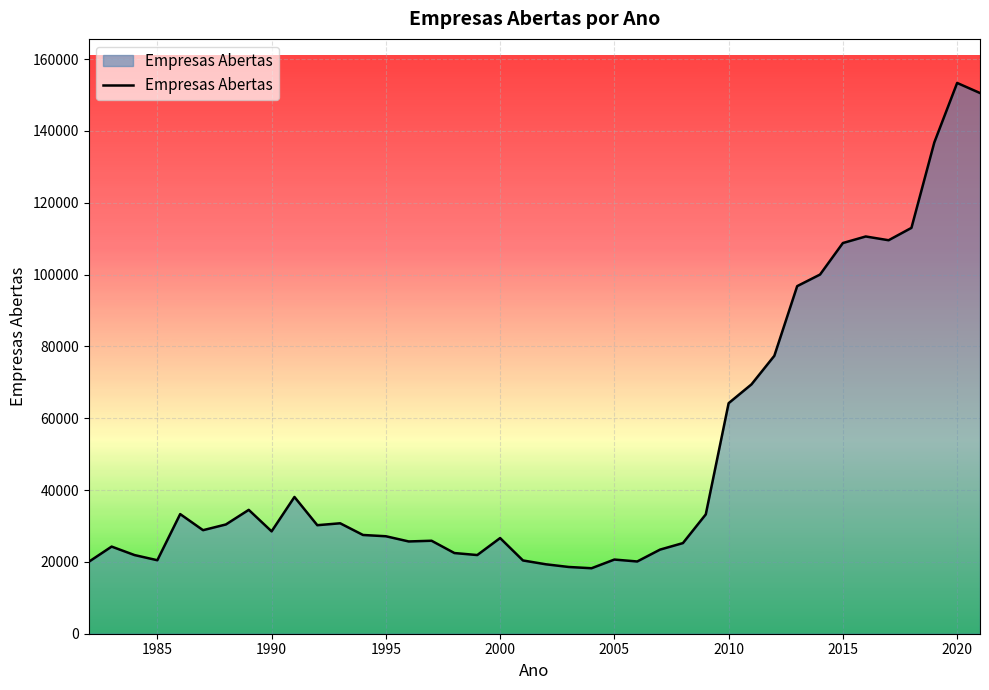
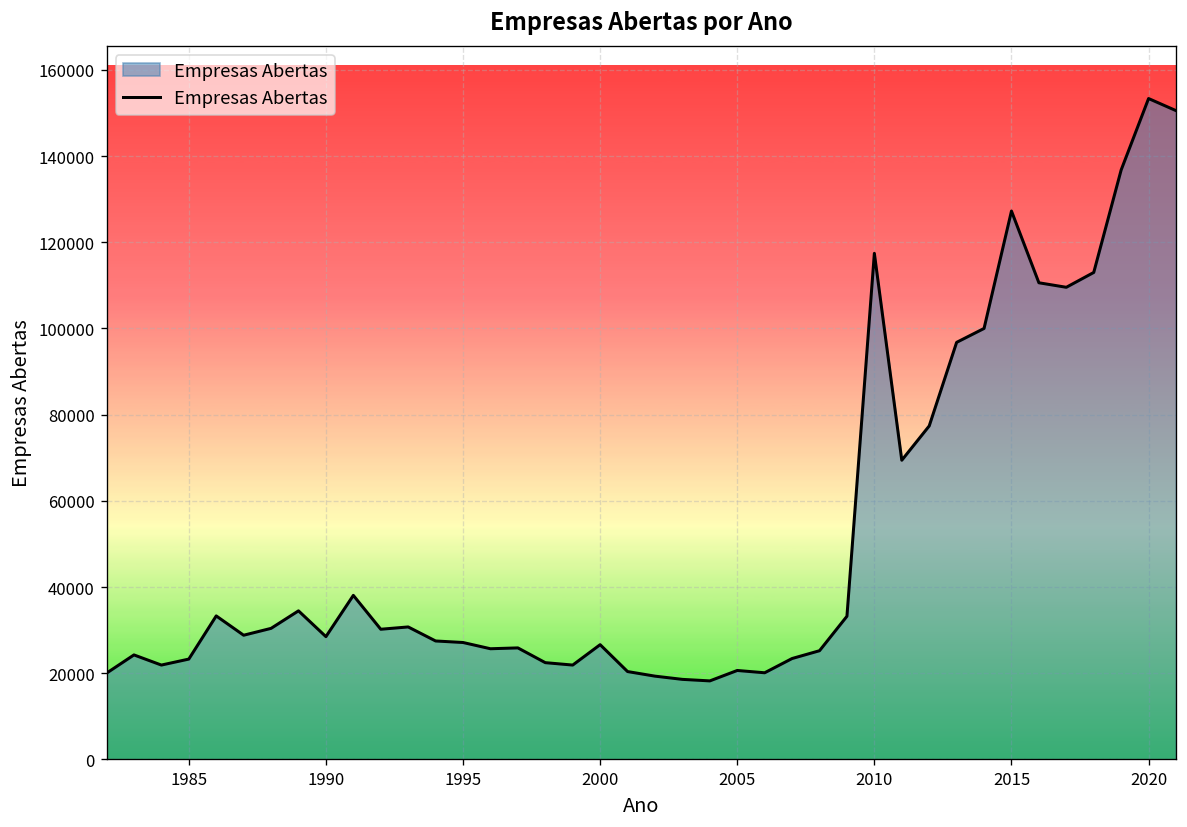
1985: 20000 -> 23000
2010: 64000 -> 117000
2015: 109000 -> 127000
